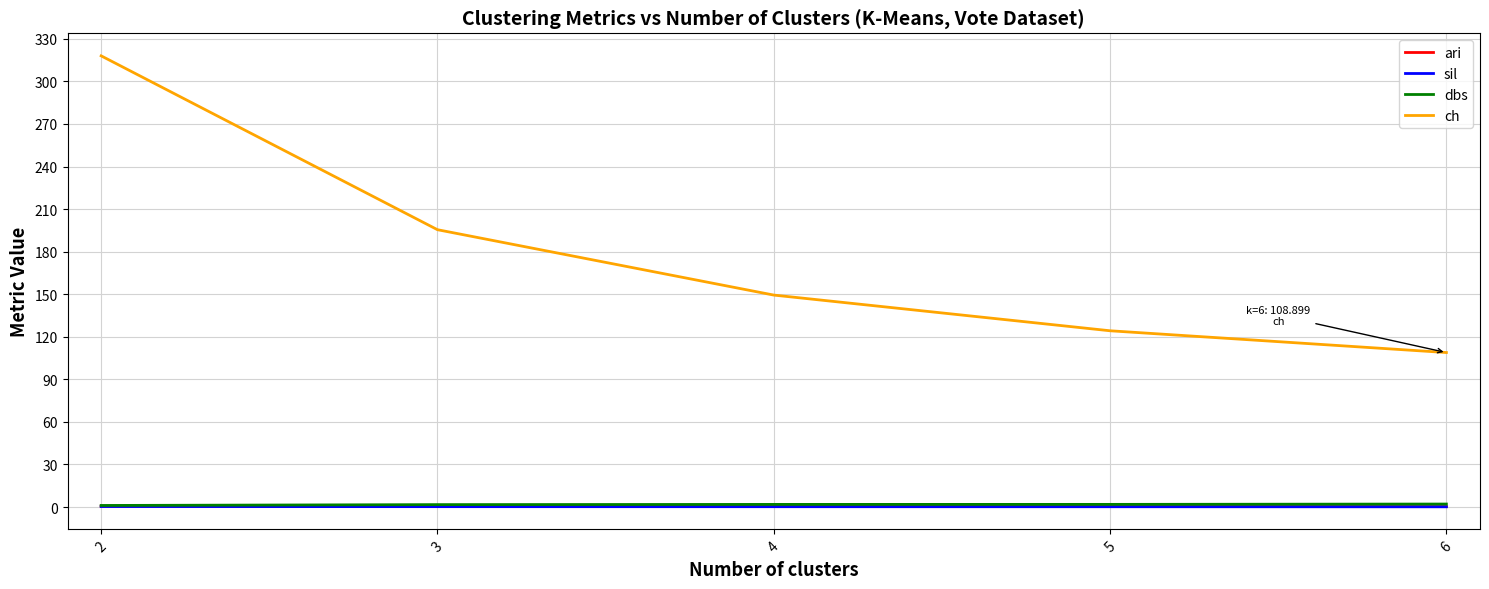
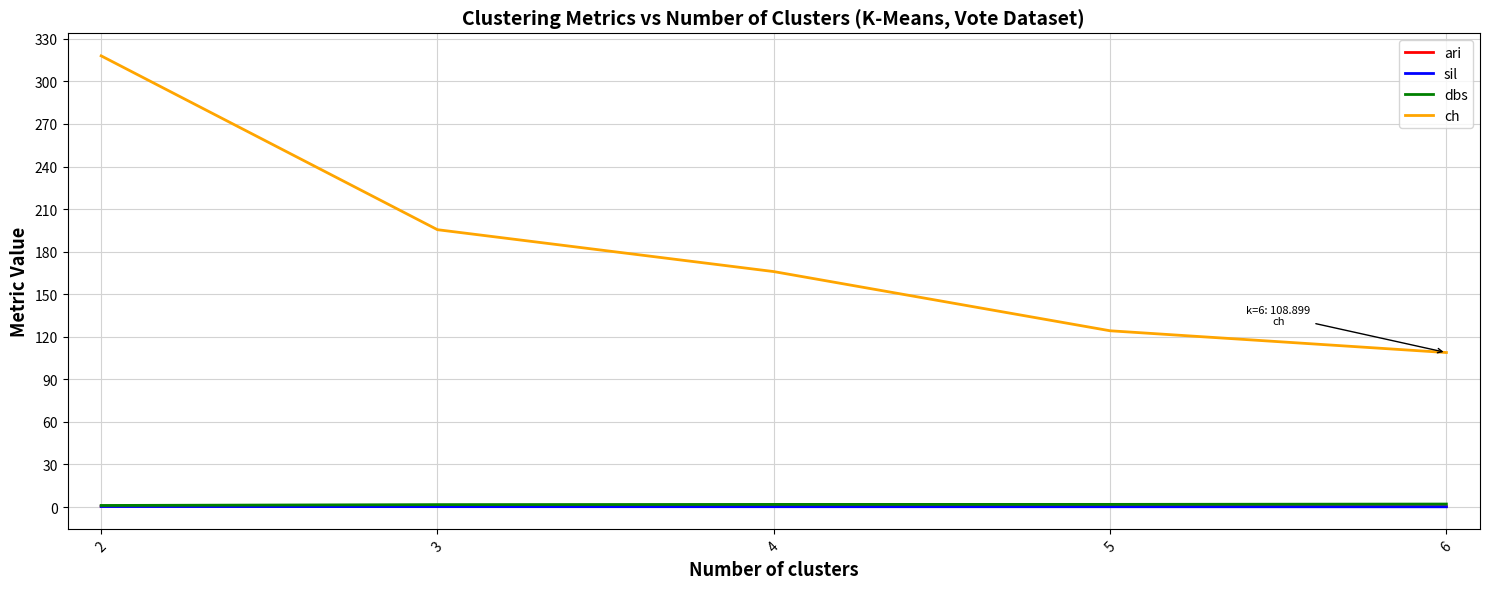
ch, 4: 149 -> 166
